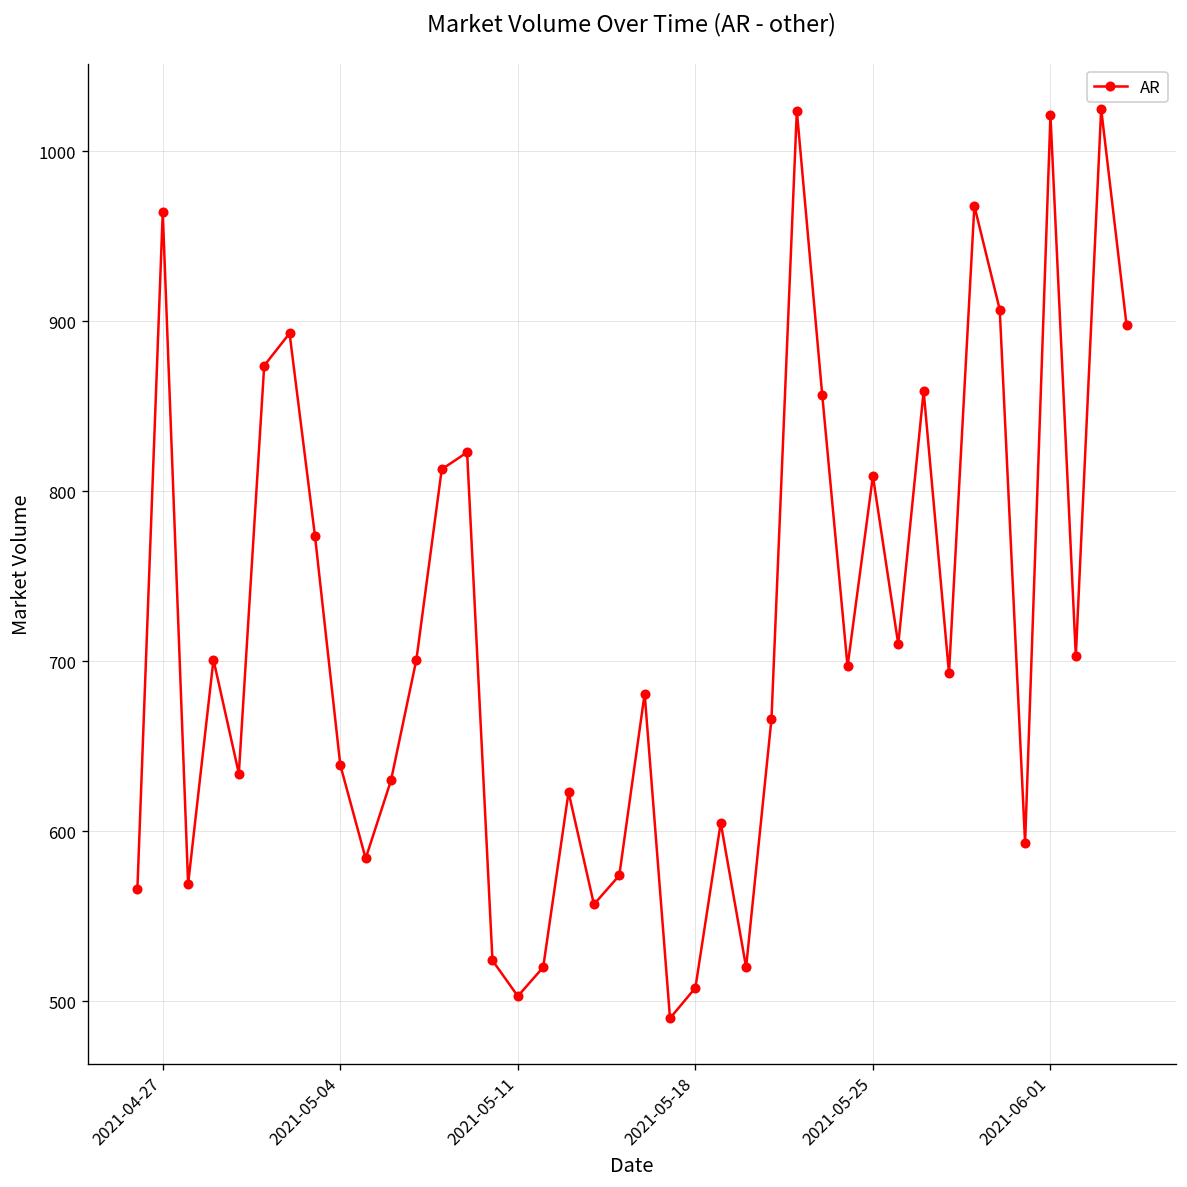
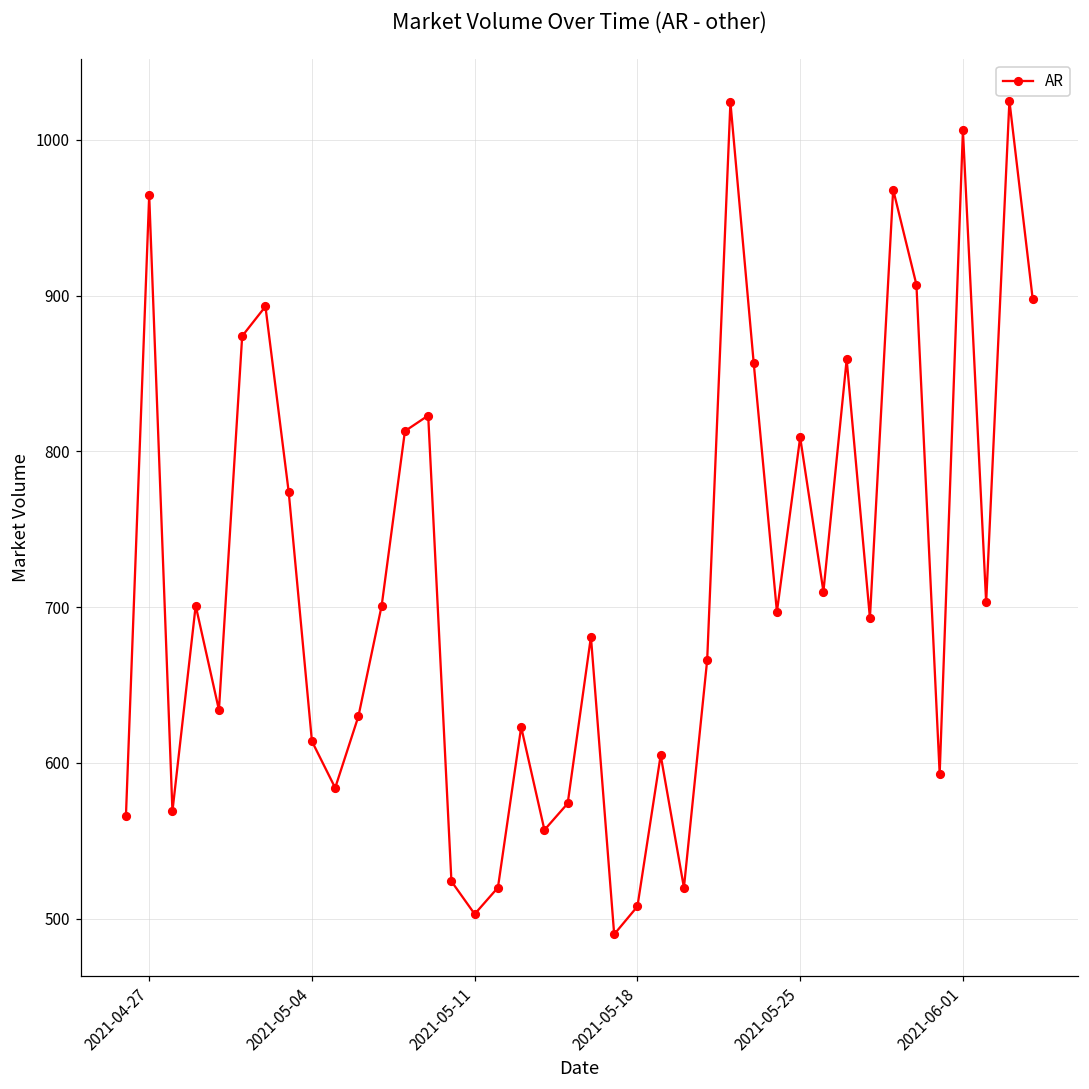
2021-05-04: 639 -> 614
2021-06-01: 1021 -> 1006
